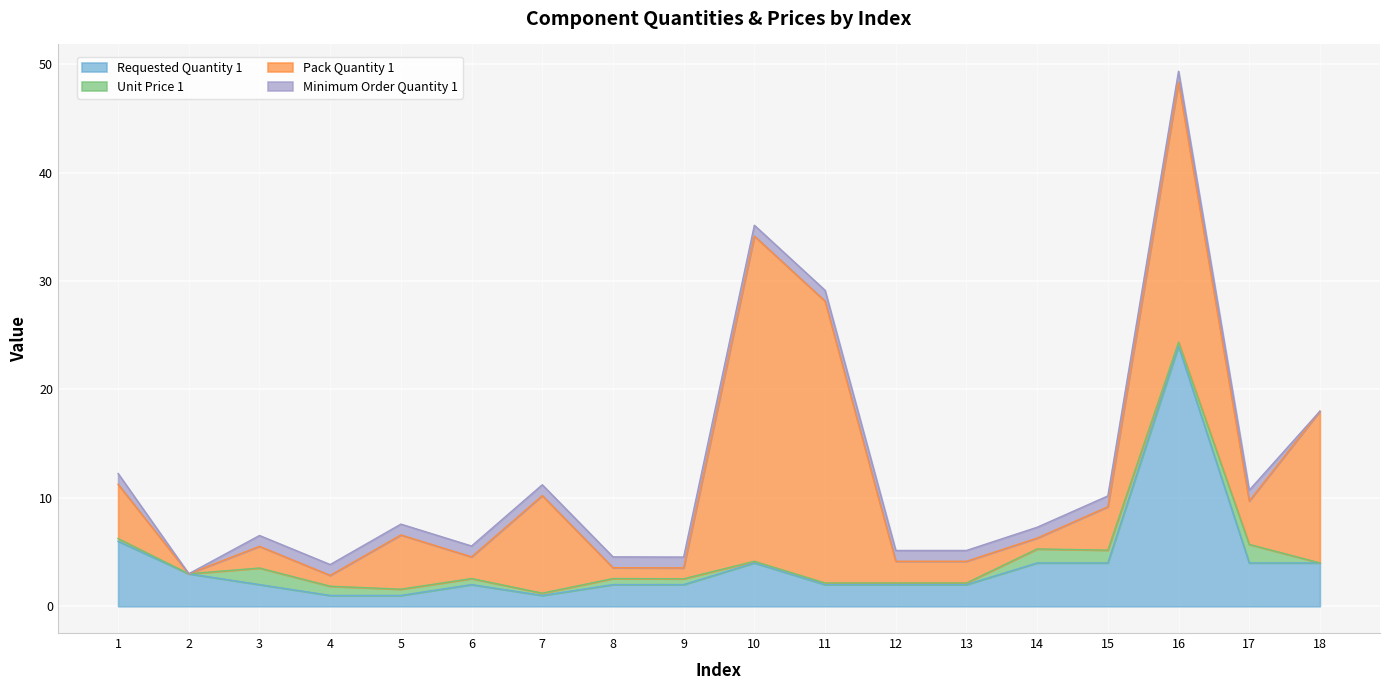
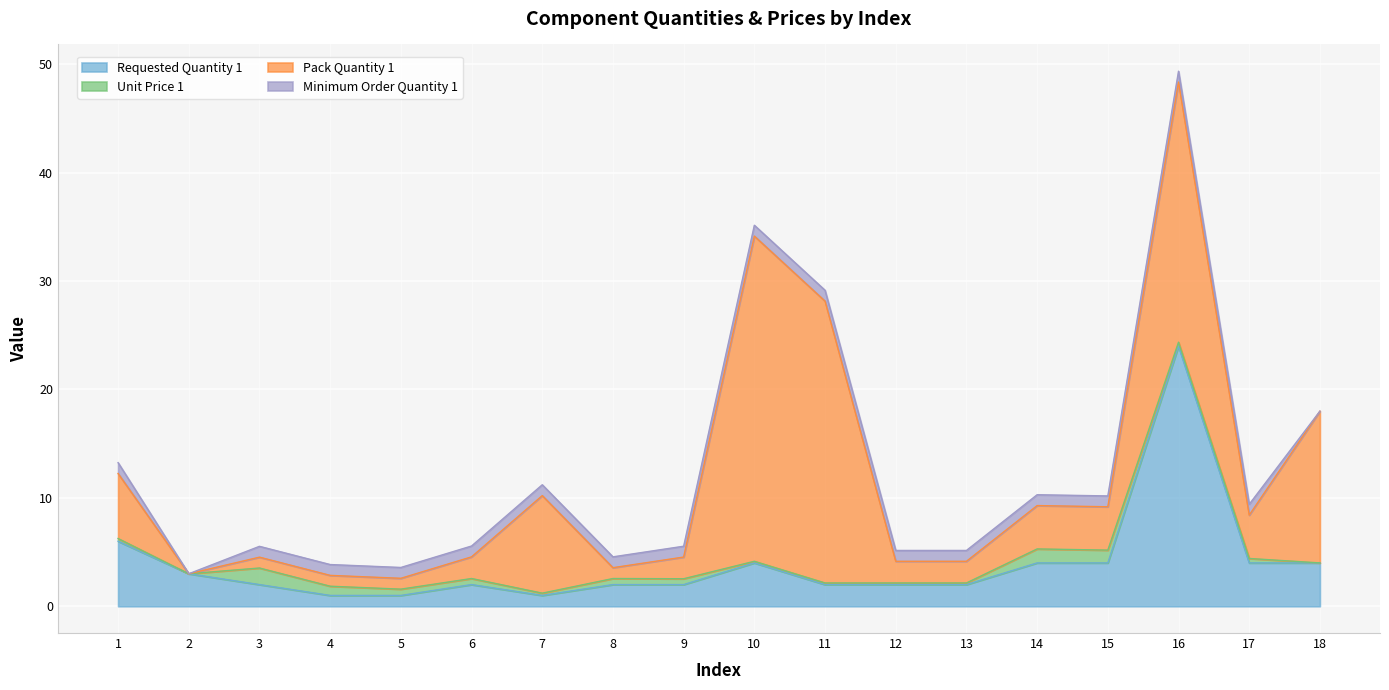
Pack Quantity 1, 1: 5 -> 6
Pack Quantity 1, 3: 2 -> 1
Pack Quantity 1, 5: 5 -> 1
Pack Quantity 1, 9: 1 -> 2
Pack Quantity 1, 14: 1 -> 4
Unit Price 1, 17: 1.7 -> 0.4
